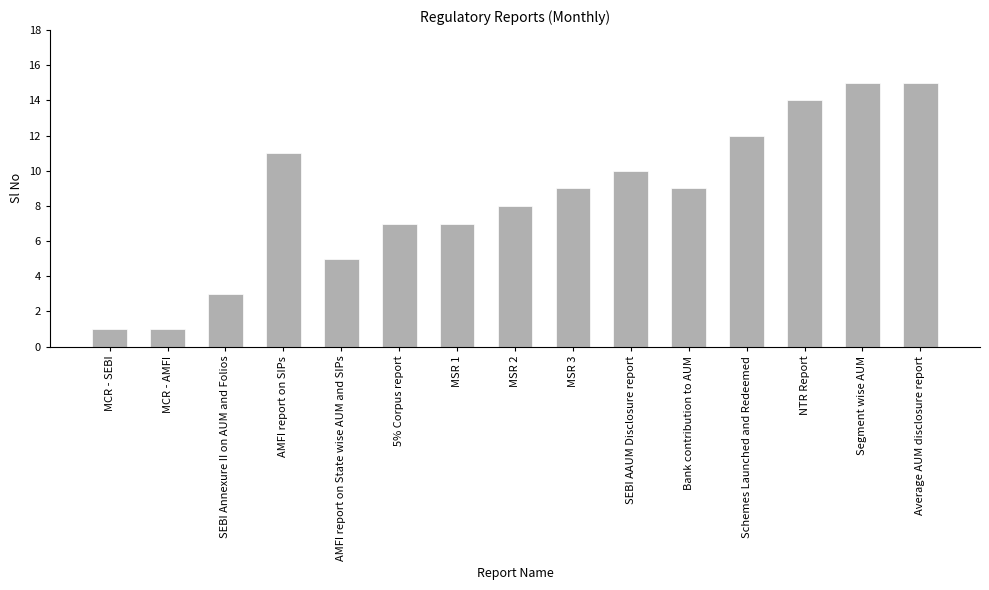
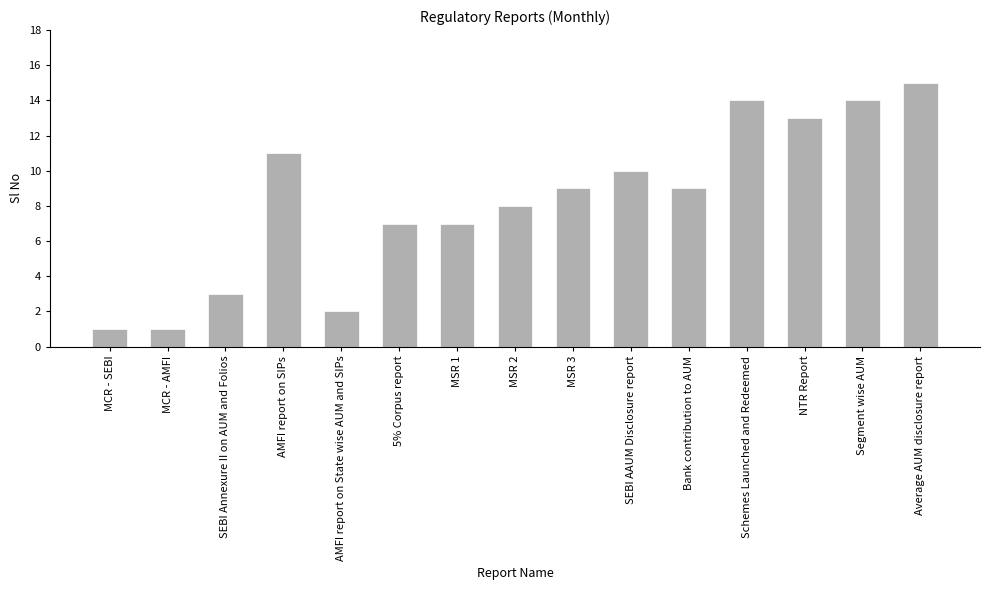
AMFI report on State wise AUM and SIPs: 5 -> 2
Schemes Launched and Redeemed: 12 -> 14
NTR Report: 14 -> 13
Segment wise AUM: 15 -> 14
